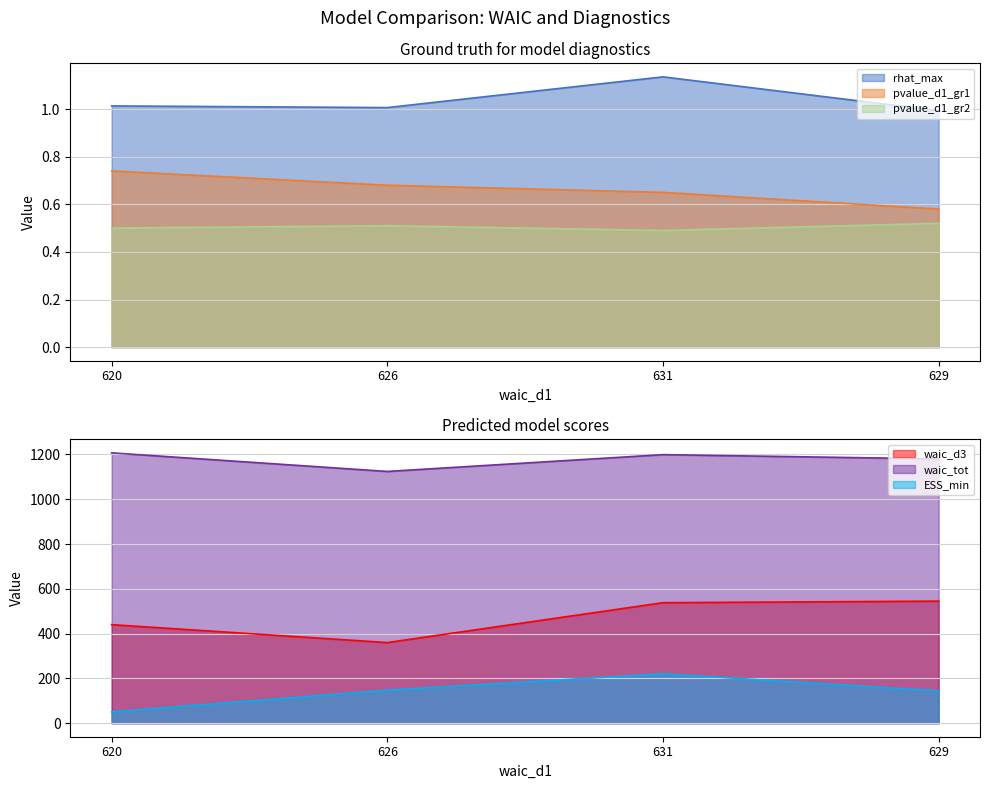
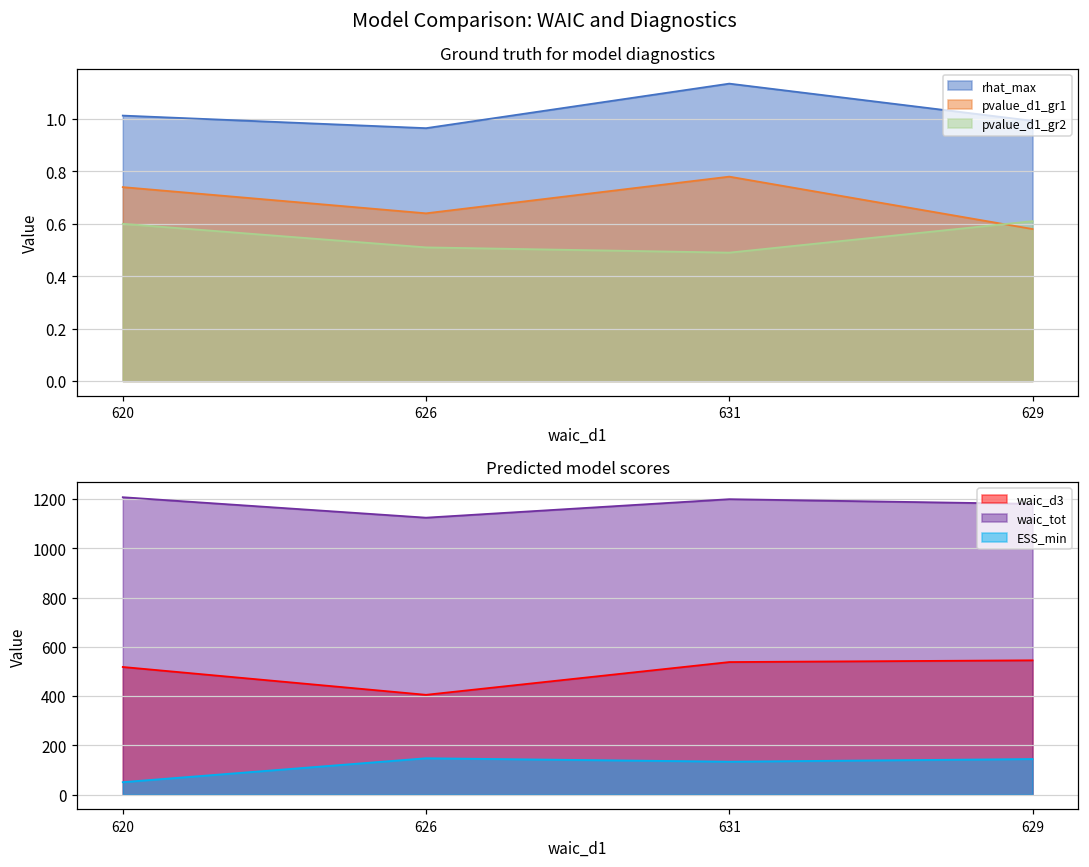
Ground truth for model diagnostics, pvalue_d1_gr2, 620: 0.5 -> 0.6
Ground truth for model diagnostics, rhat_max, 626: 1.01 -> 0.97
Ground truth for model diagnostics, pvalue_d1_gr1, 626: 0.68 -> 0.64
Ground truth for model diagnostics, pvalue_d1_gr1, 631: 0.65 -> 0.78
Ground truth for model diagnostics, pvalue_d1_gr2, 629: 0.52 -> 0.61
Predicted model scores, waic_d3, 620: 440 -> 520
Predicted model scores, waic_d3, 626: 360 -> 410
Predicted model scores, ESS_min, 631: 220 -> 130
